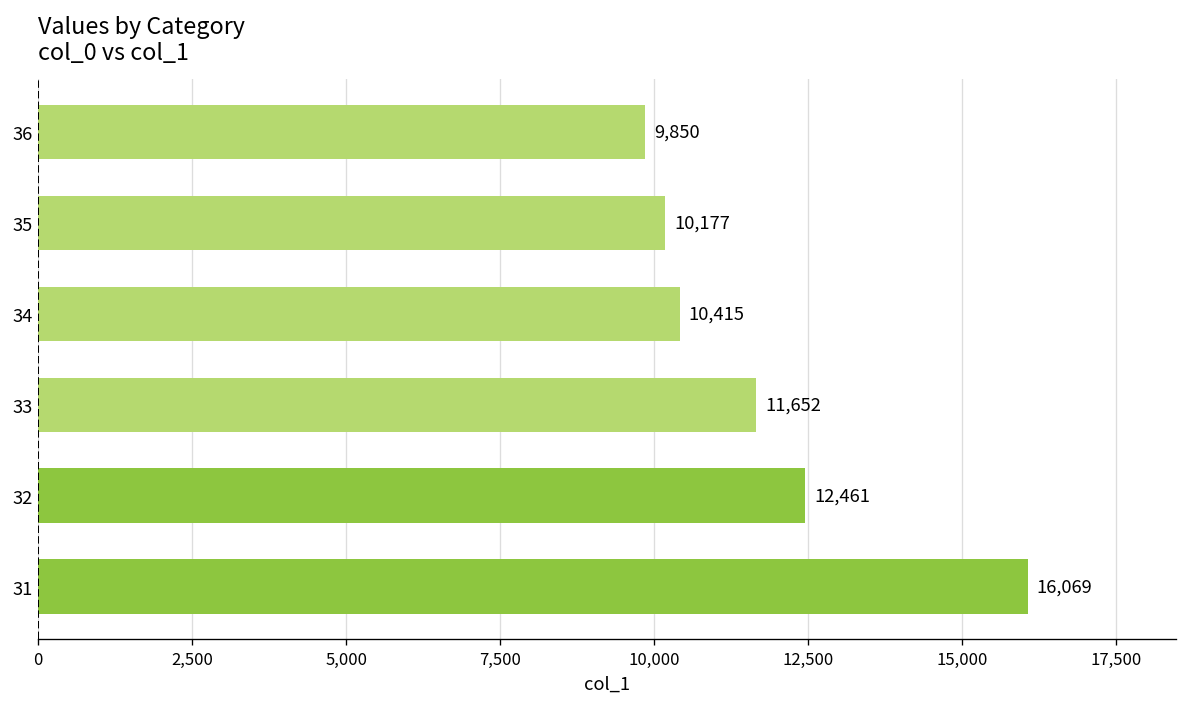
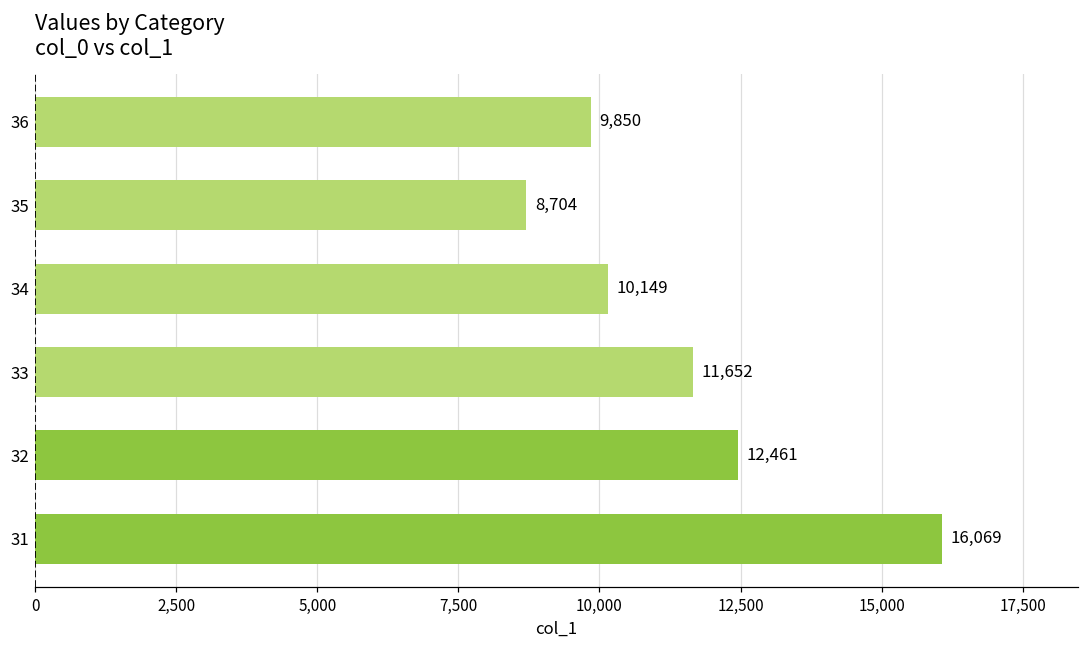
35: 10,177 -> 8,704
34: 10,415 -> 10,149
